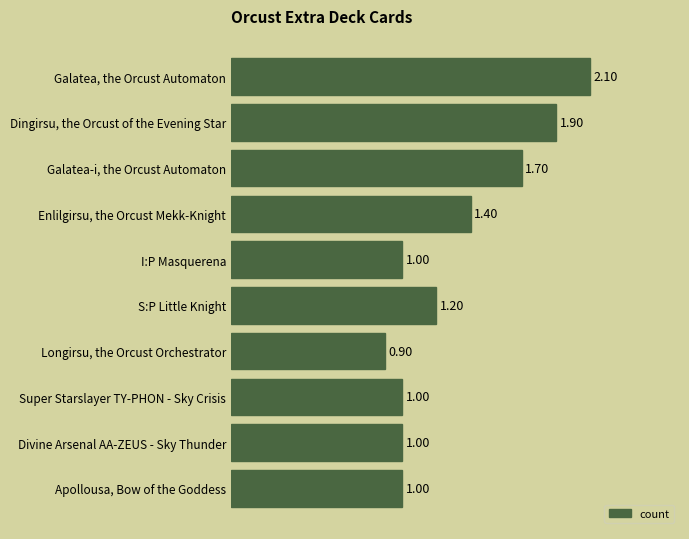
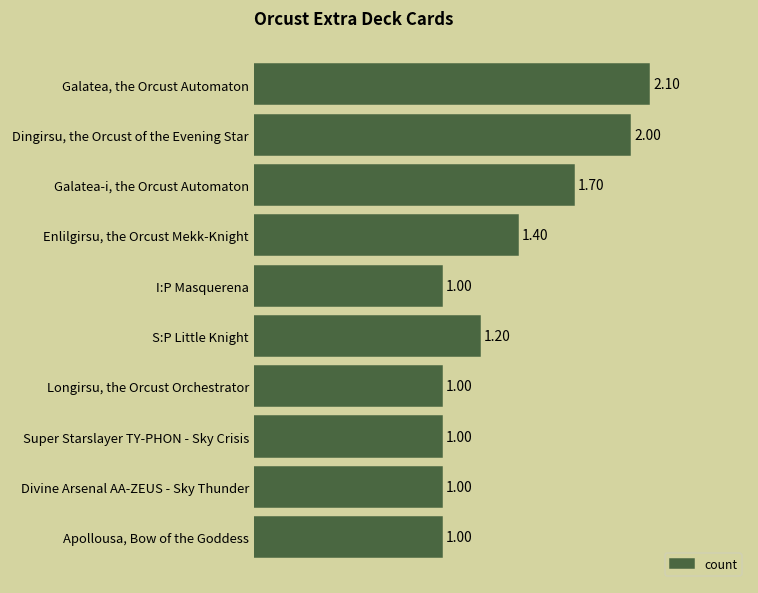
Dingirsu, the Orcust of the Evening Star: 1.90 -> 2.00
Longirsu, the Orcust Orchestrator: 0.90 -> 1.00
